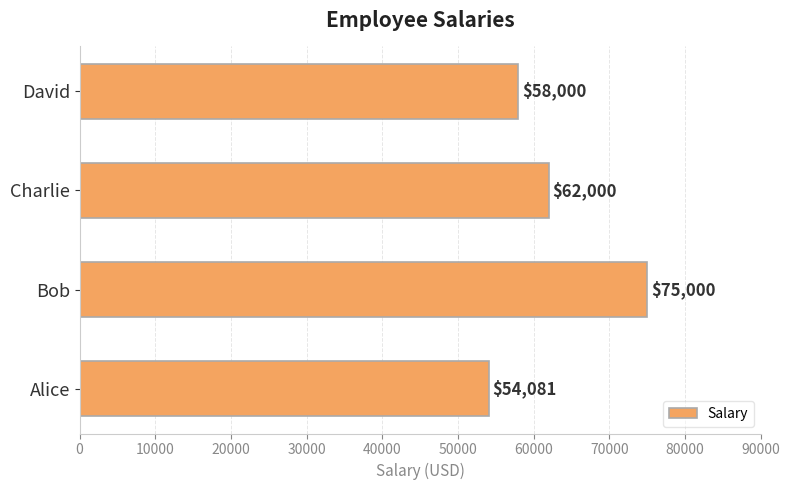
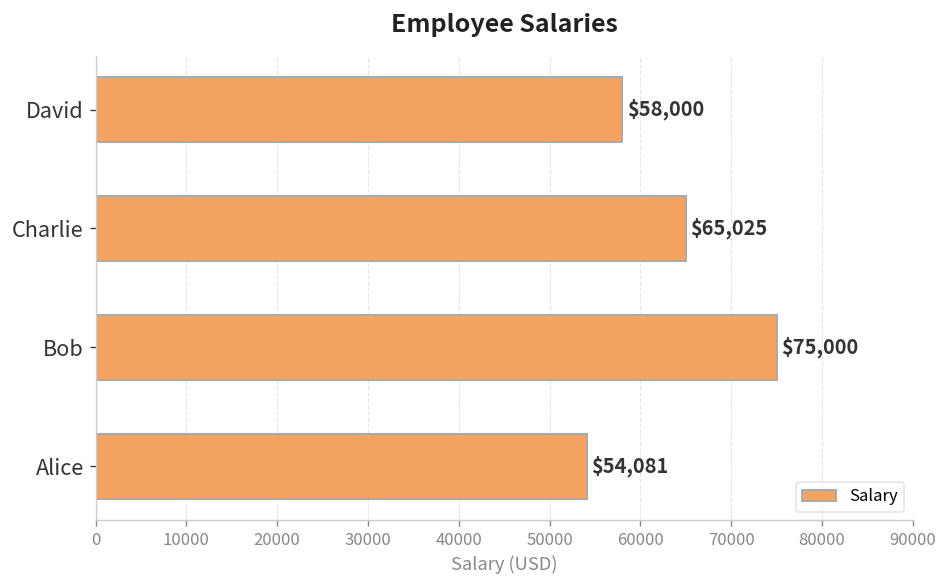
Charlie: $62,000 -> $65,025
